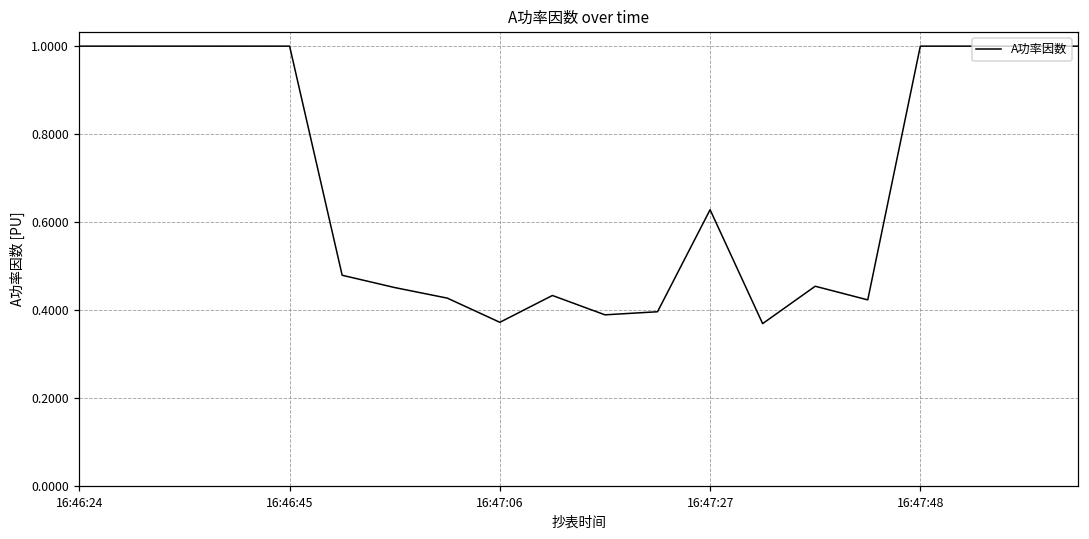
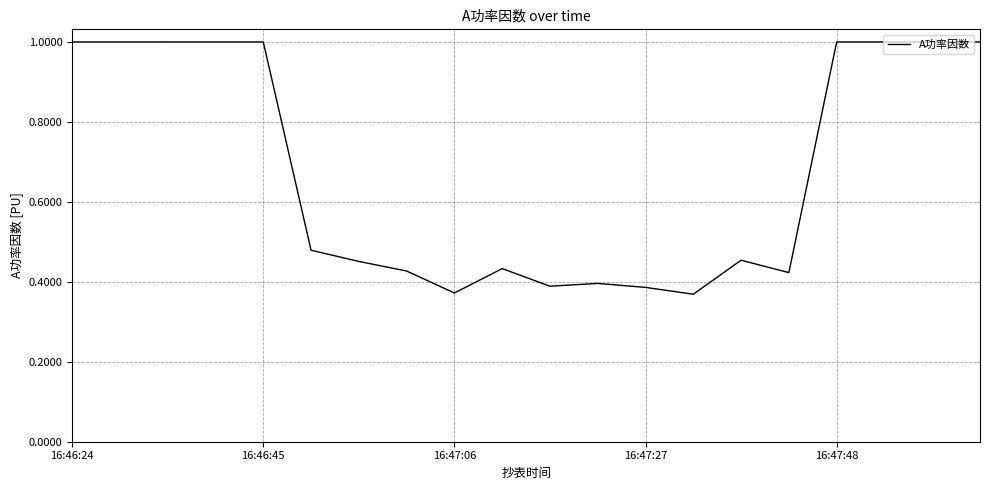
16:47:27: 0.63 -> 0.39
